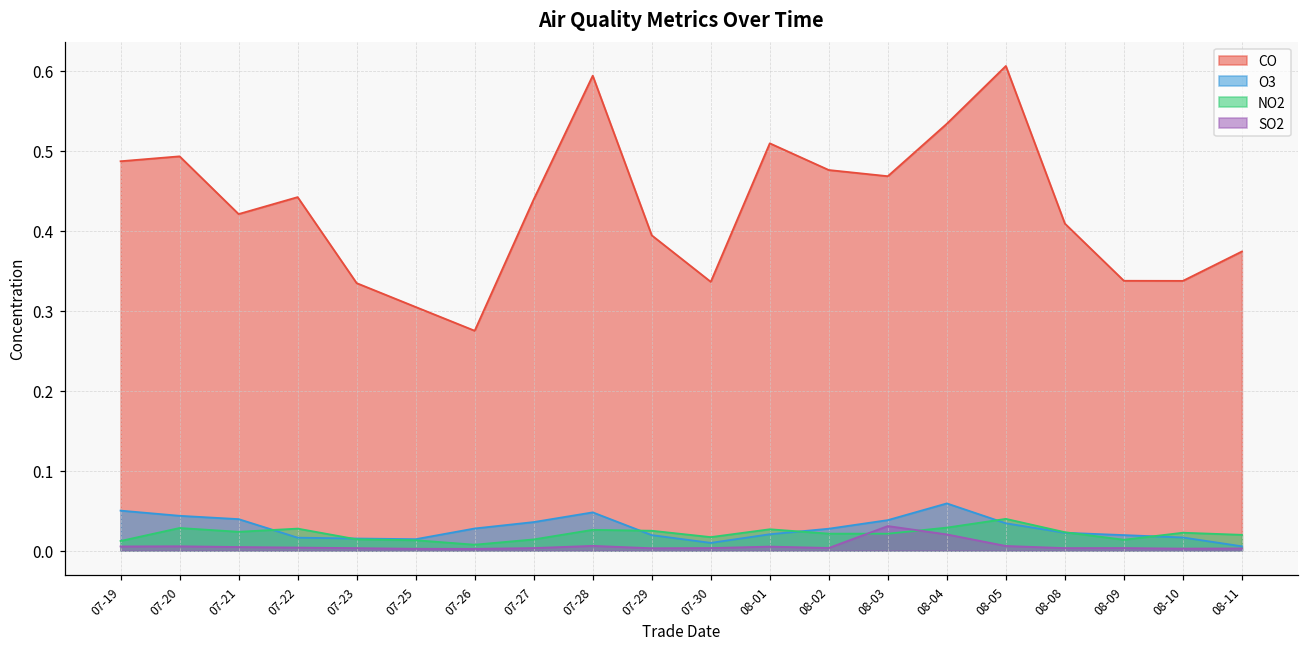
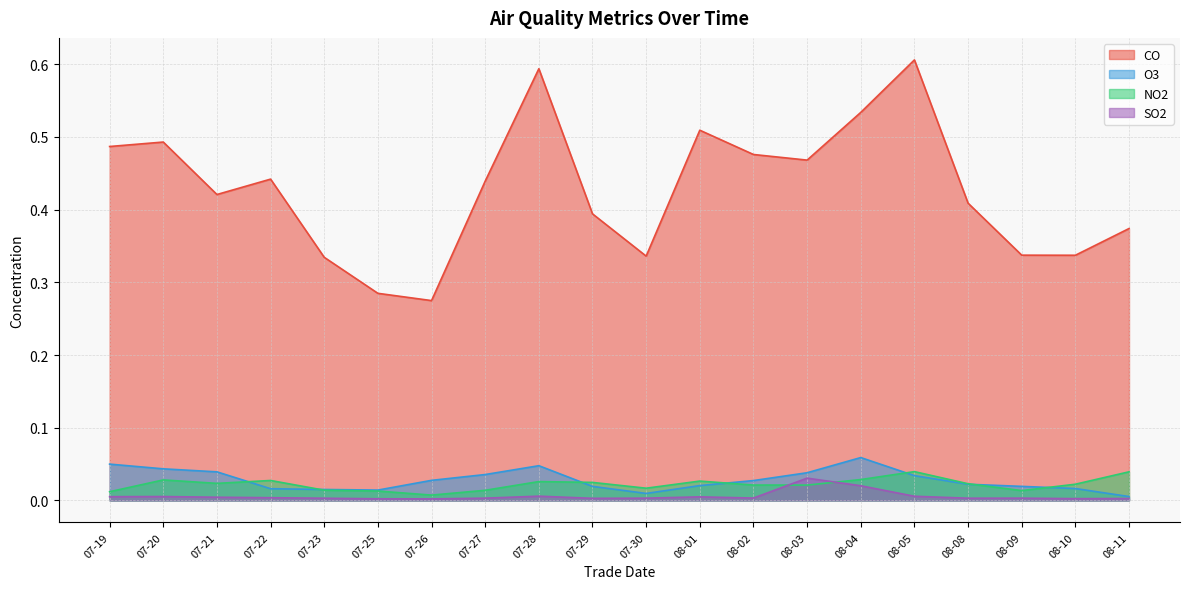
CO, 07-25: 0.30 -> 0.28
NO2, 08-11: 0.02 -> 0.04
